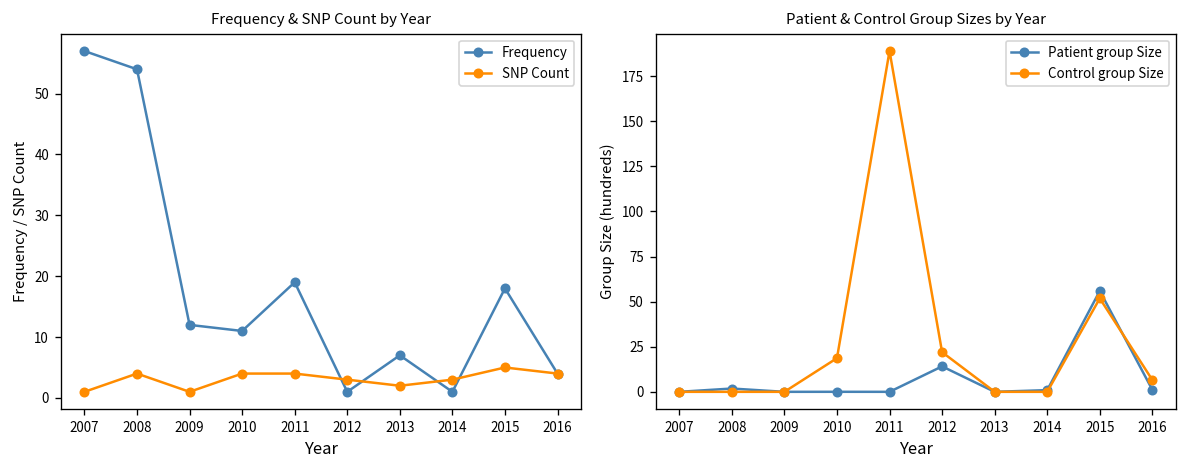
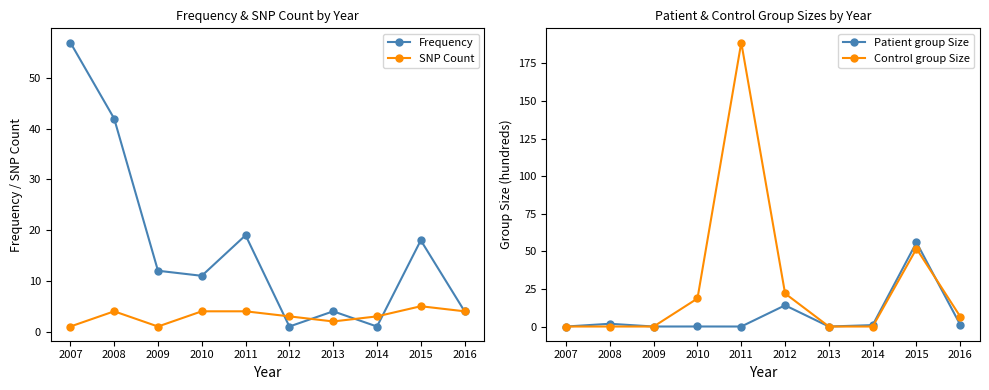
Frequency & SNP Count by Year, Frequency, 2008: 54 -> 42
Frequency & SNP Count by Year, Frequency, 2013: 7 -> 4
